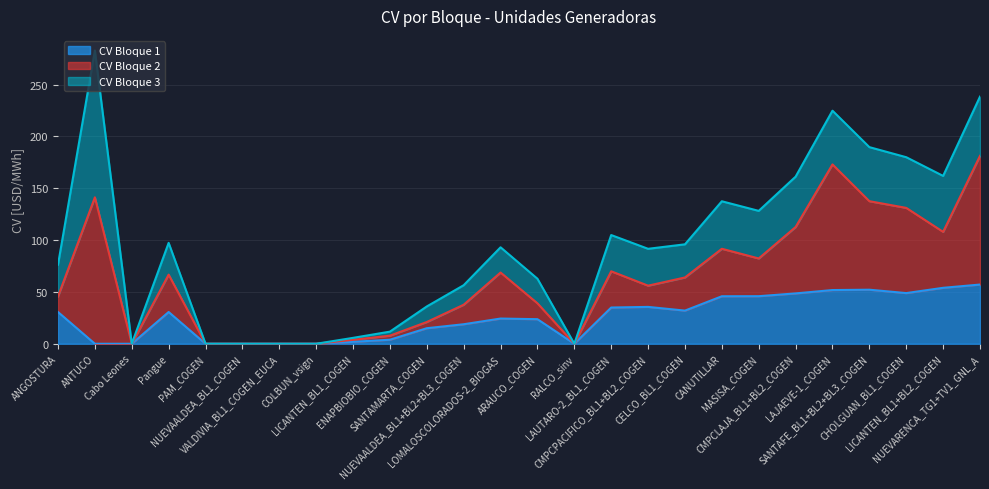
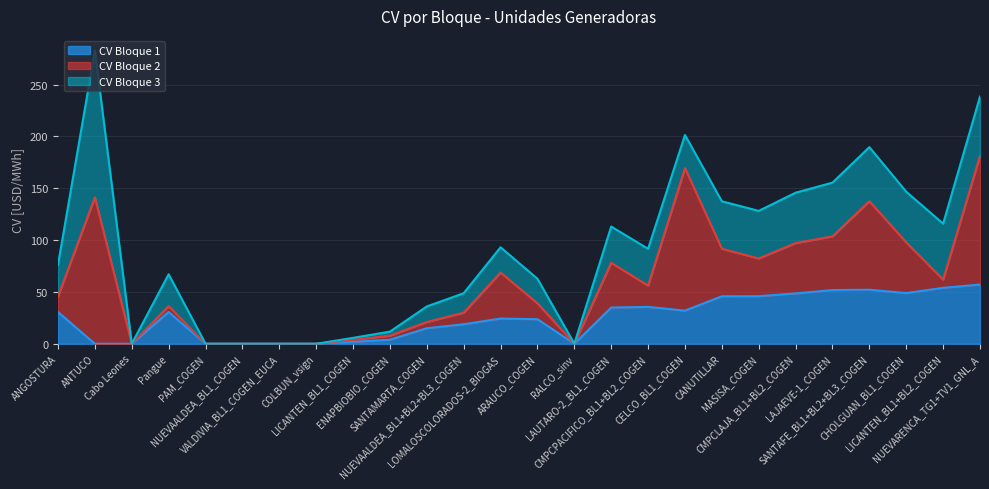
CV Bloque 2, Pangue: 36 -> 6
CV Bloque 2, NUEVAALDEA_BL1+BL2+BL3_COGEN: 19 -> 11
CV Bloque 2, LAUTARO-2_BL1_COGEN: 35 -> 43
CV Bloque 2, CELCO_BL1_COGEN: 32 -> 137
CV Bloque 2, CMPCLAJA_BL1+BL2_COGEN: 64 -> 49
CV Bloque 2, LAJAEVE-1_COGEN: 121 -> 52
CV Bloque 2, CHOLGUAN_BL1_COGEN: 82 -> 49
CV Bloque 2, LICANTEN_BL1+BL2_COGEN: 54 -> 8
